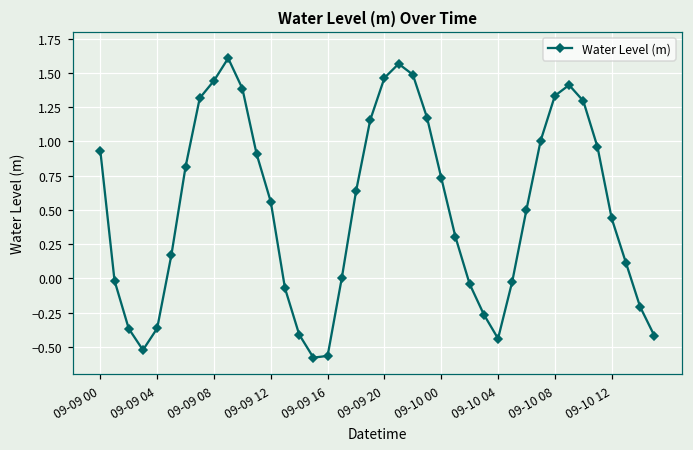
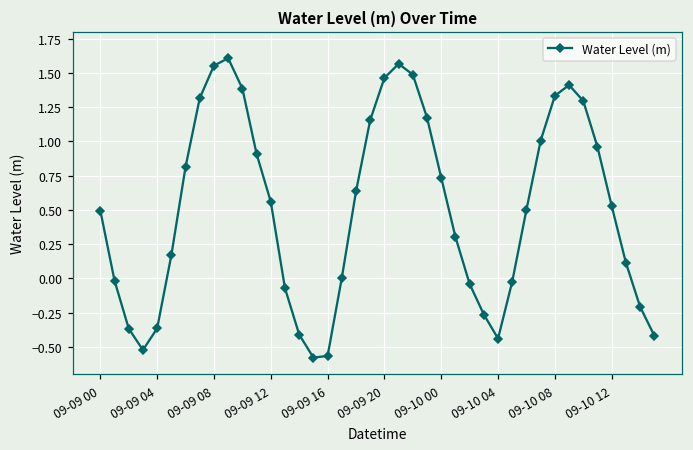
09-09 00: 0.93 -> 0.50
09-09 08: 1.44 -> 1.55
09-10 12: 0.44 -> 0.53
